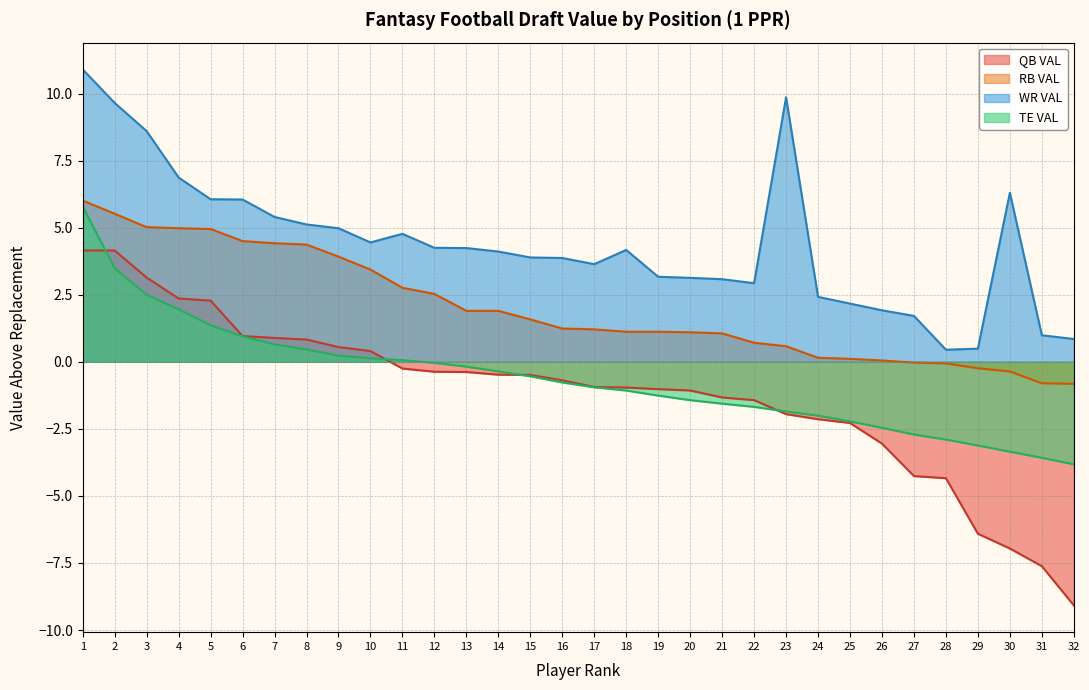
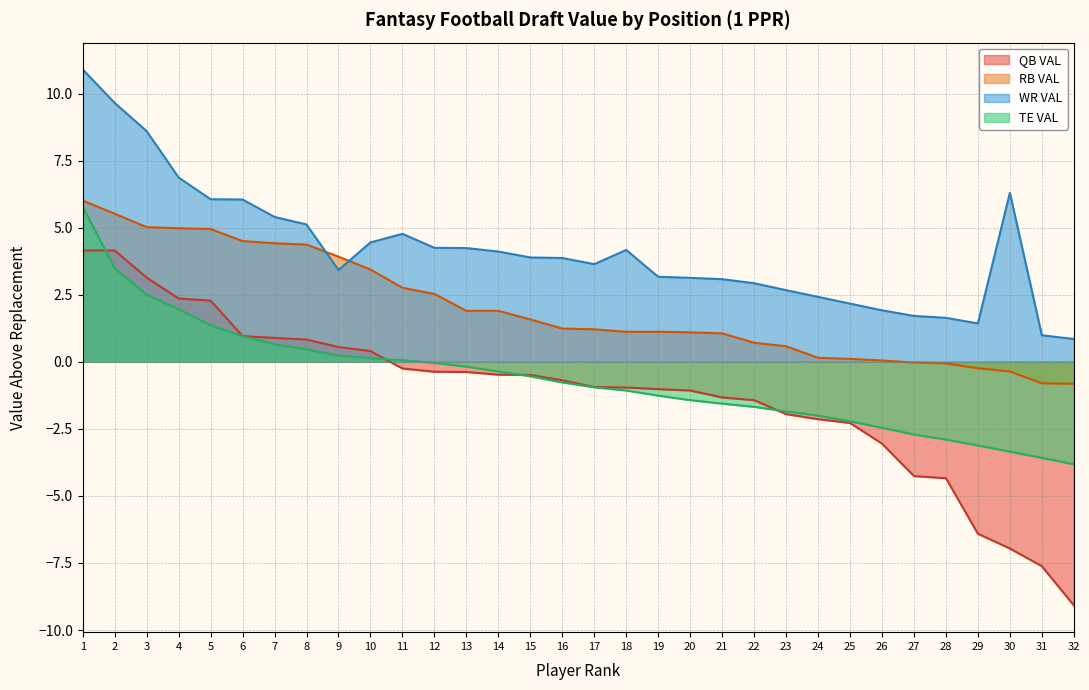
WR VAL, 9: 5.0 -> 3.4
WR VAL, 23: 9.9 -> 2.7
WR VAL, 28: 0.5 -> 1.6
WR VAL, 29: 0.5 -> 1.4
